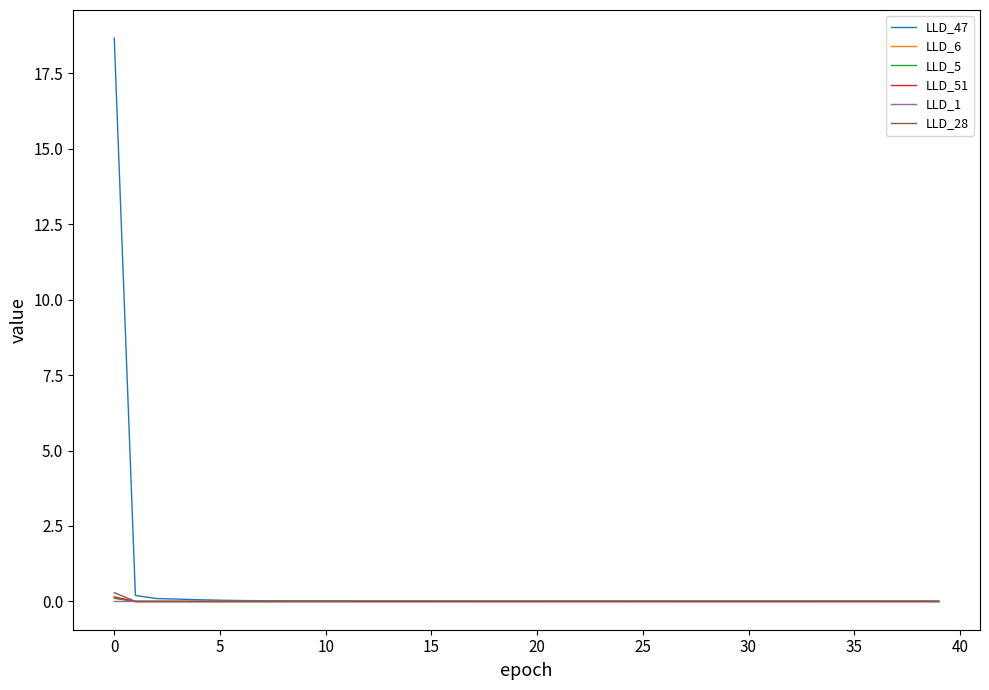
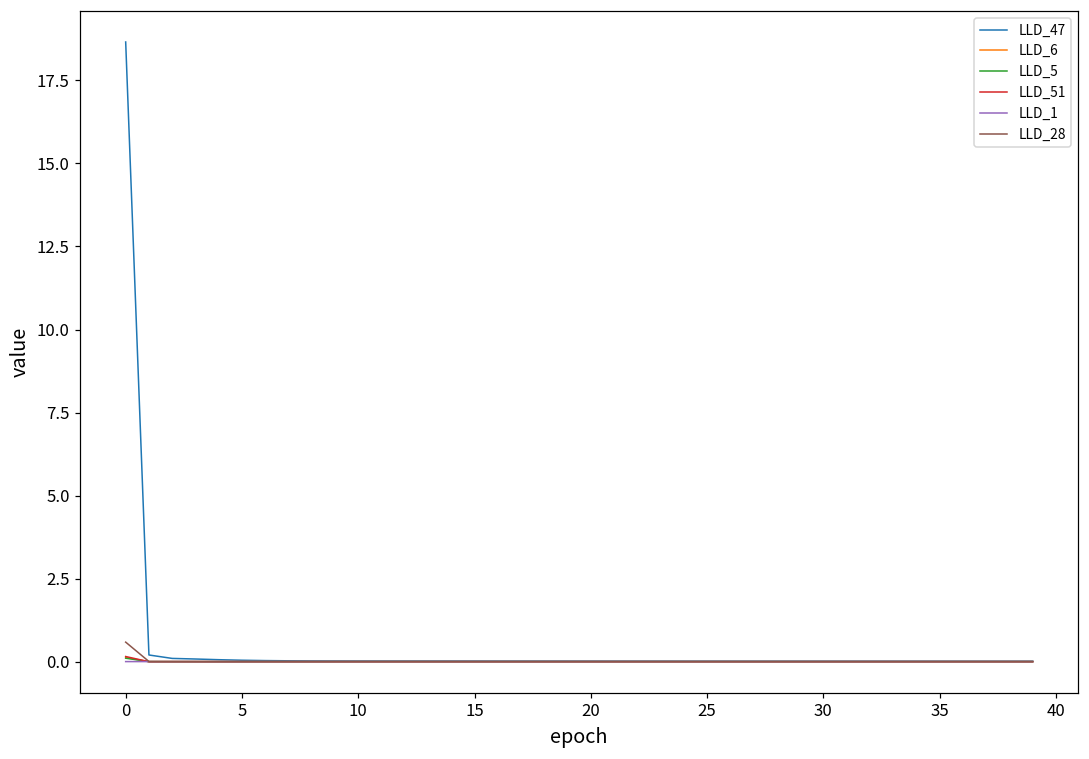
LLD_28, 0: 0.3 -> 0.6
